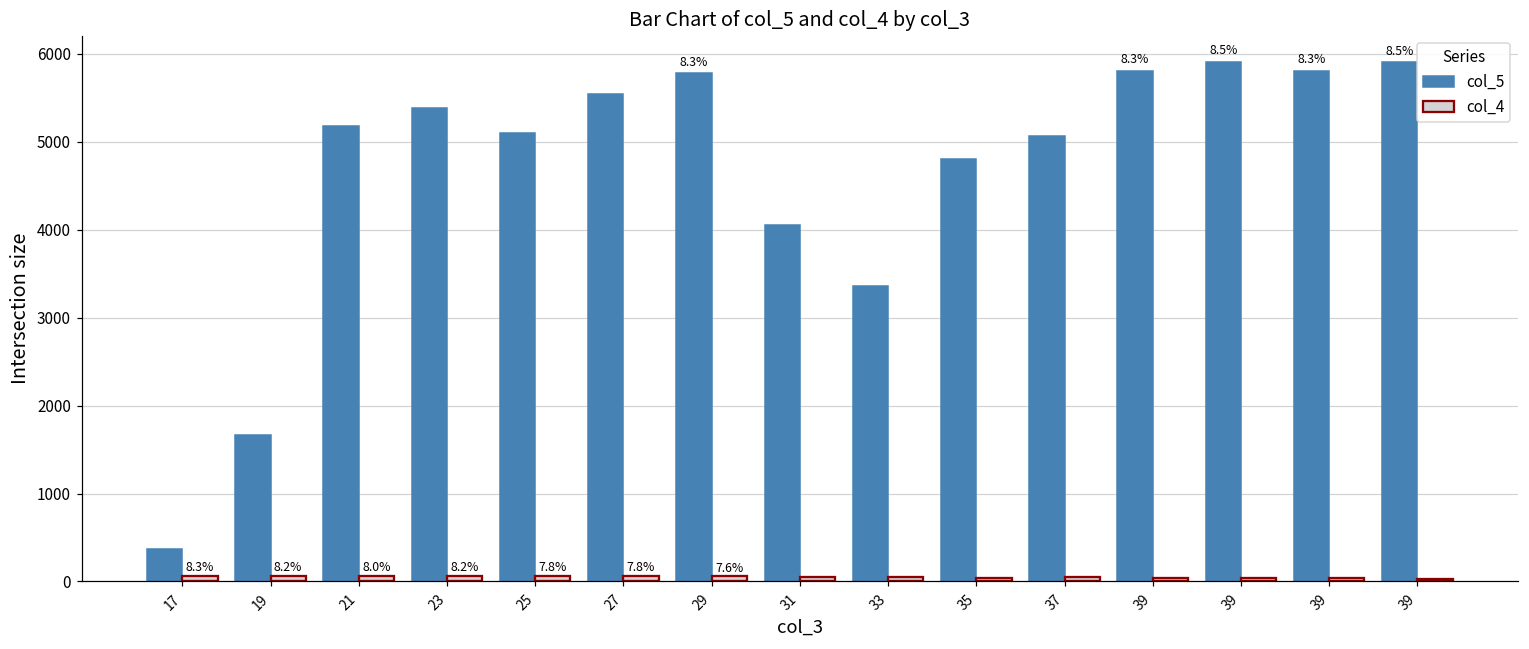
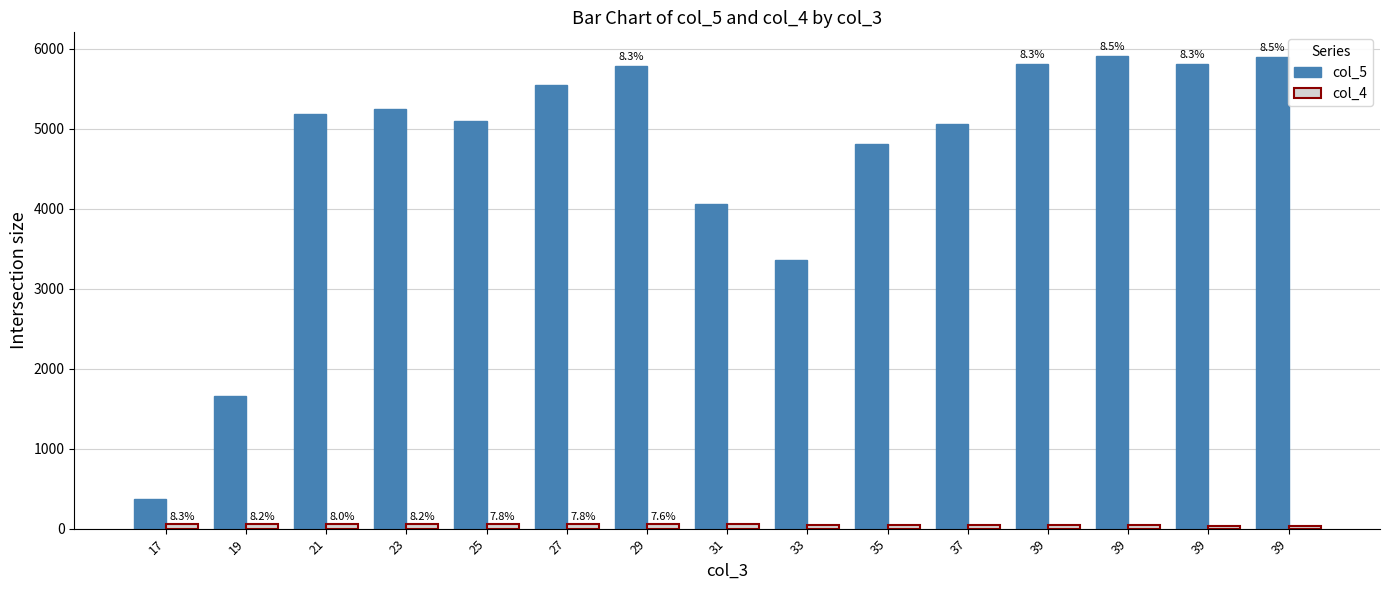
col_5, 23: 5400 -> 5200
